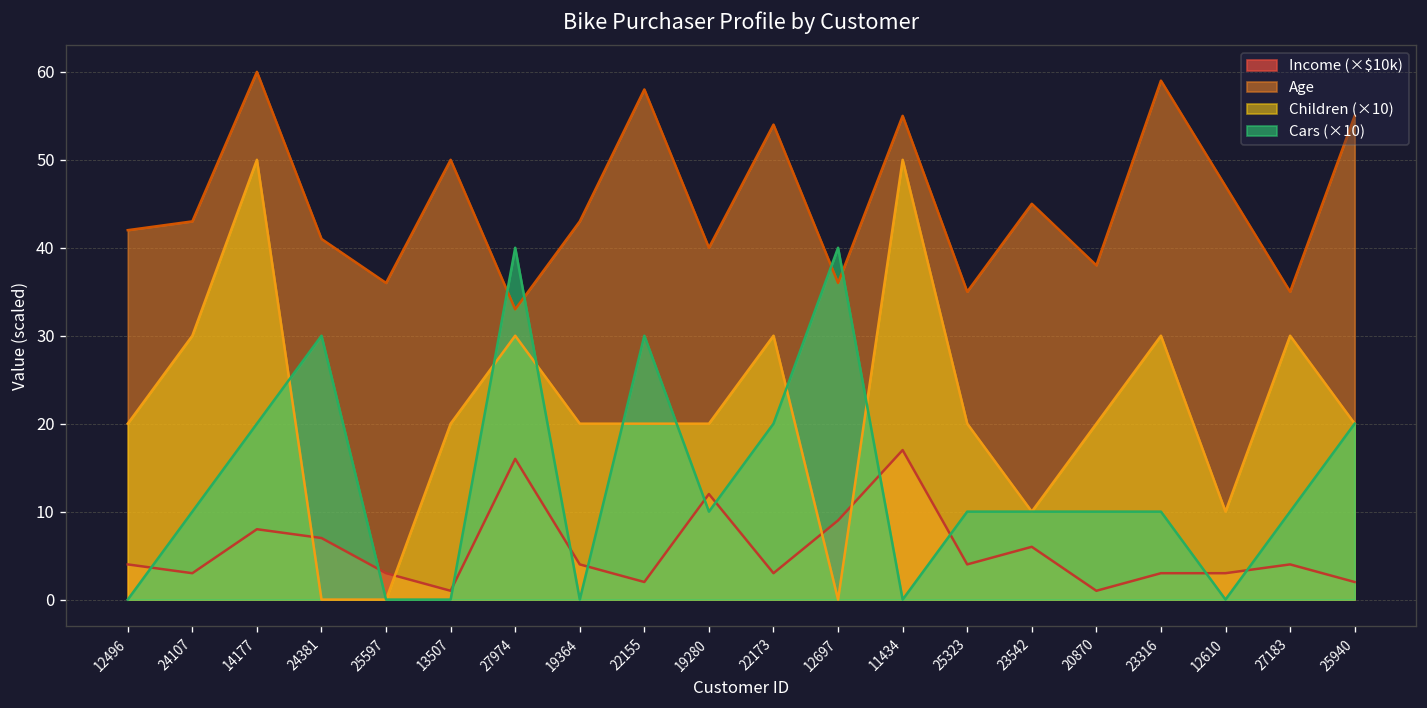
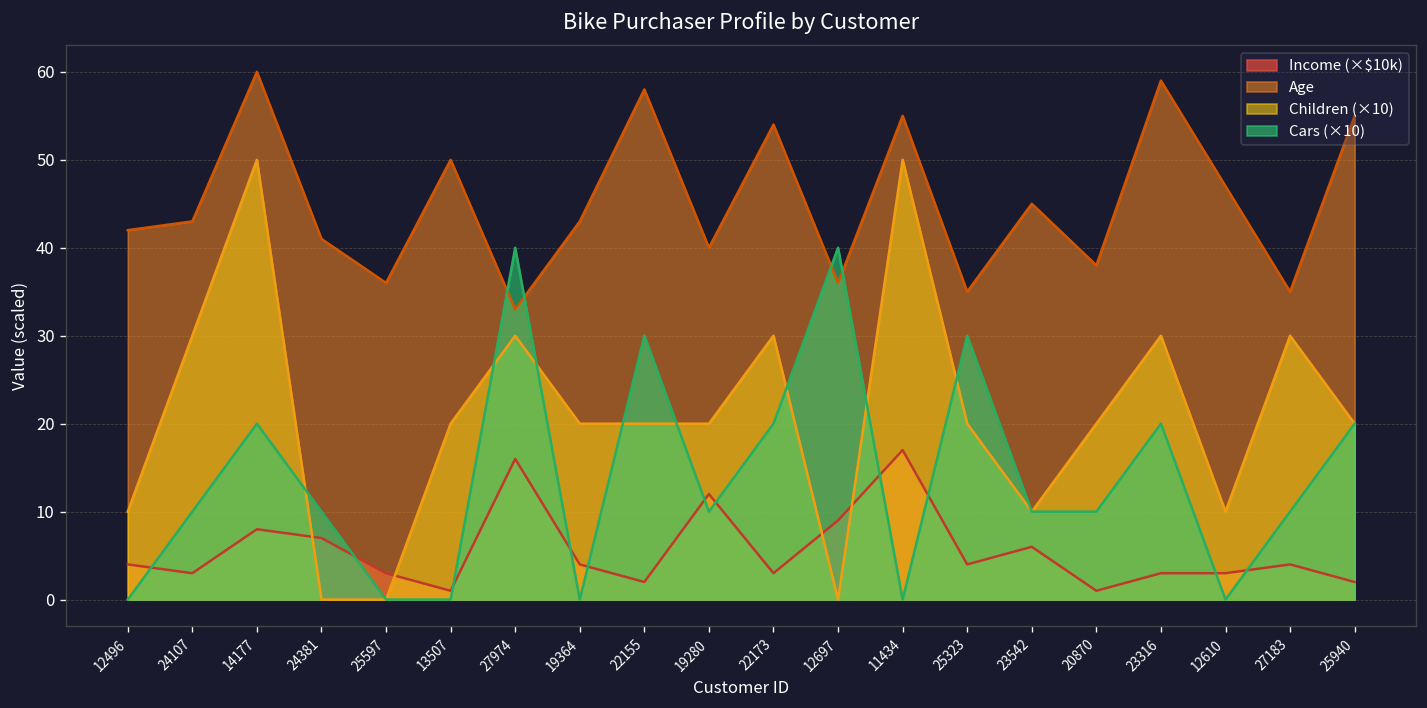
Children (×10), 12496: 20 -> 10
Cars (×10), 24381: 30 -> 10
Cars (×10), 25323: 10 -> 30
Cars (×10), 23316: 10 -> 20
